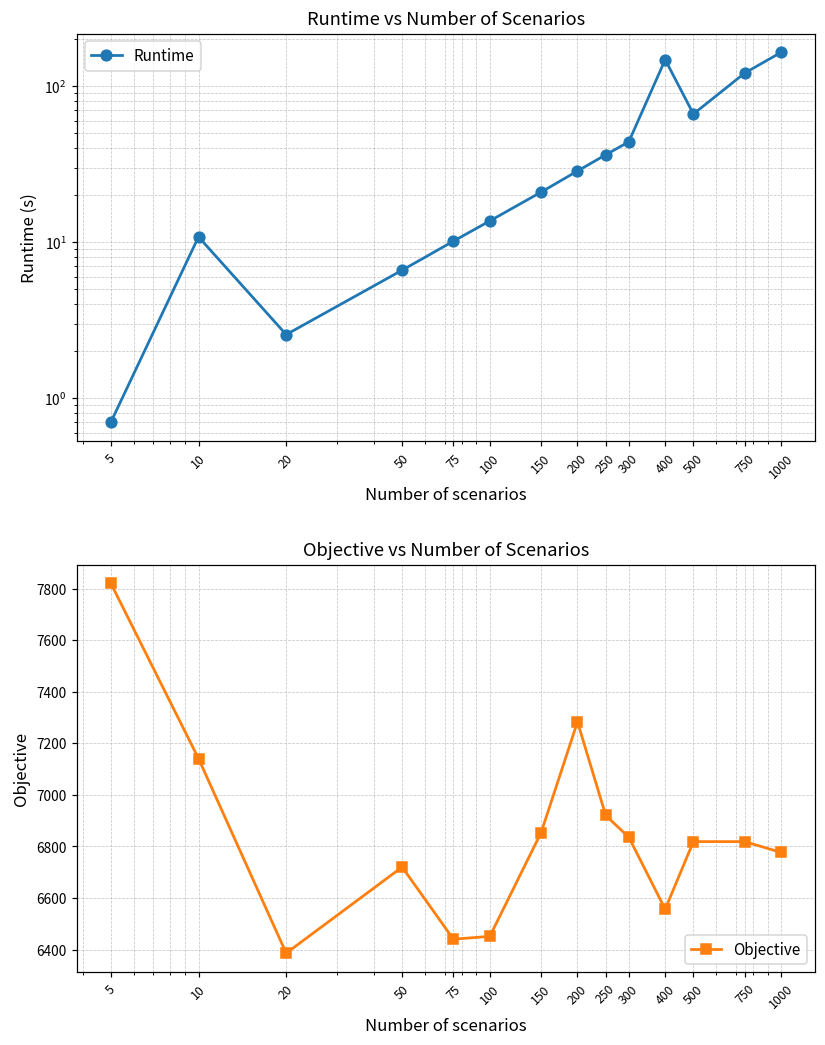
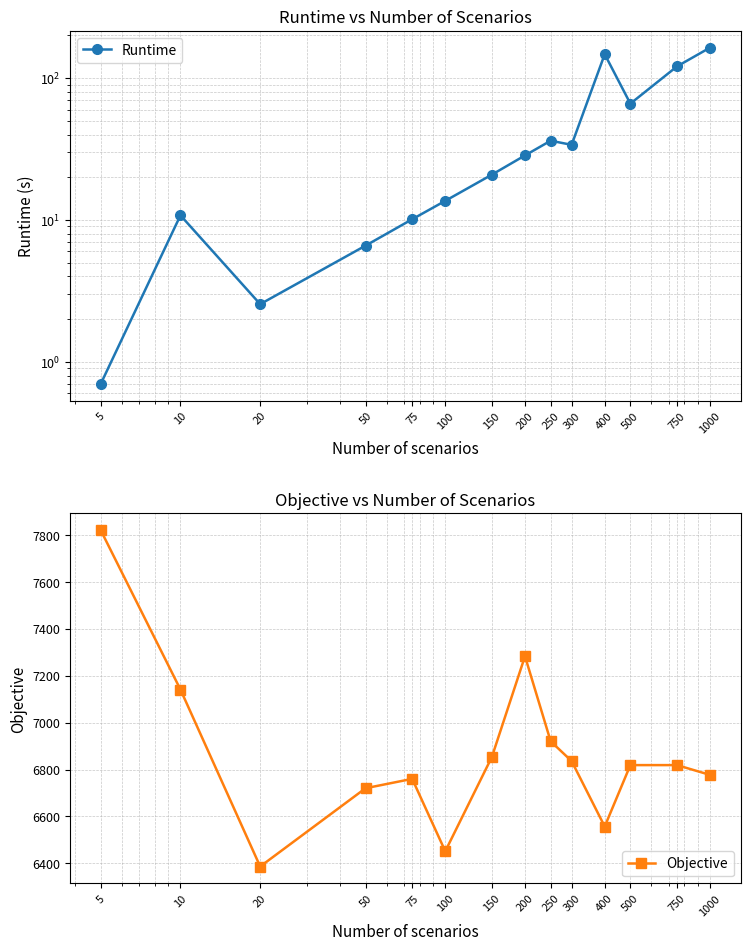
Runtime vs Number of Scenarios, 300: 44 -> 34
Objective vs Number of Scenarios, 75: 6440 -> 6760
